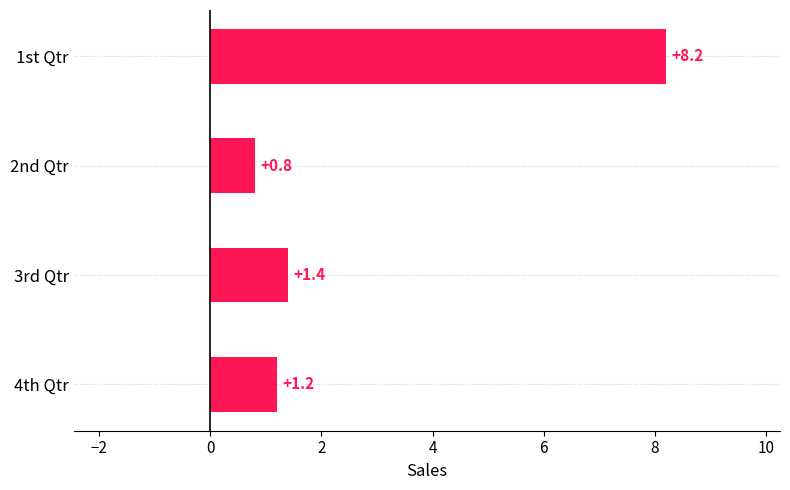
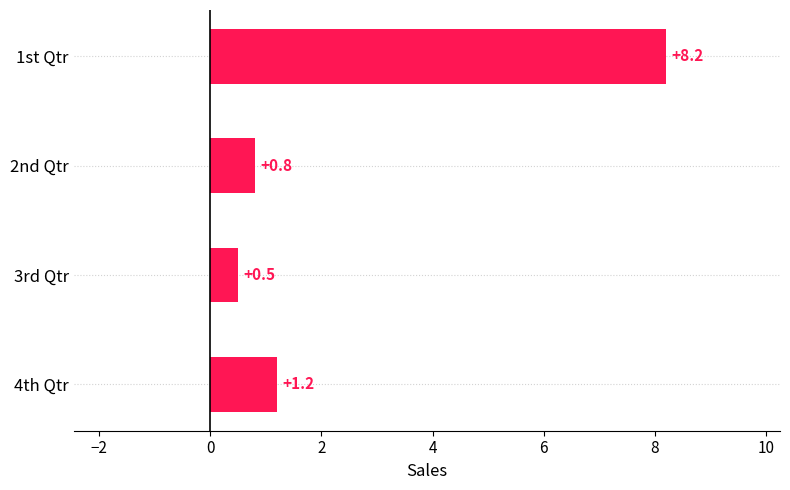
3rd Qtr: +1.4 -> +0.5
